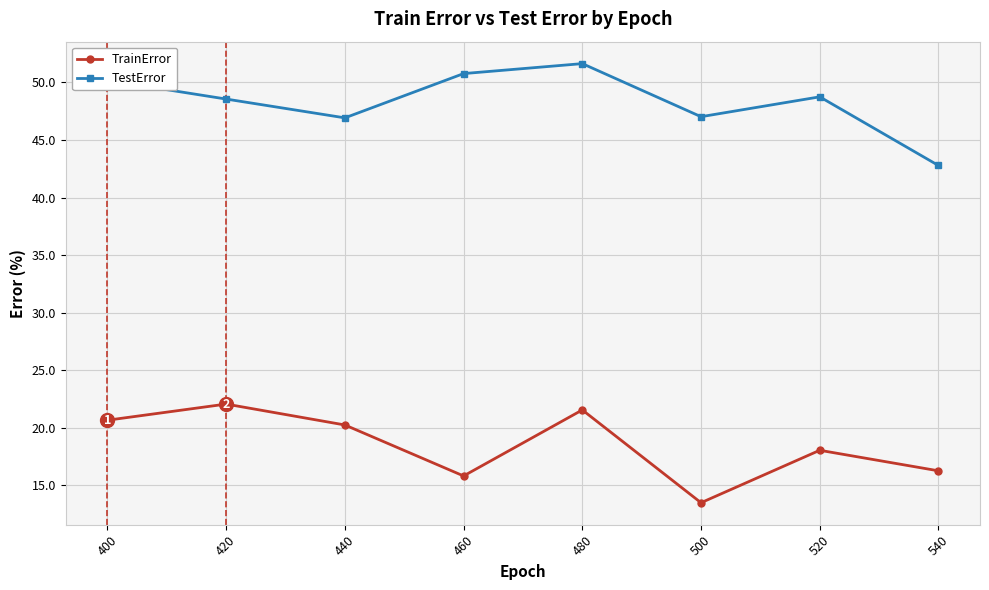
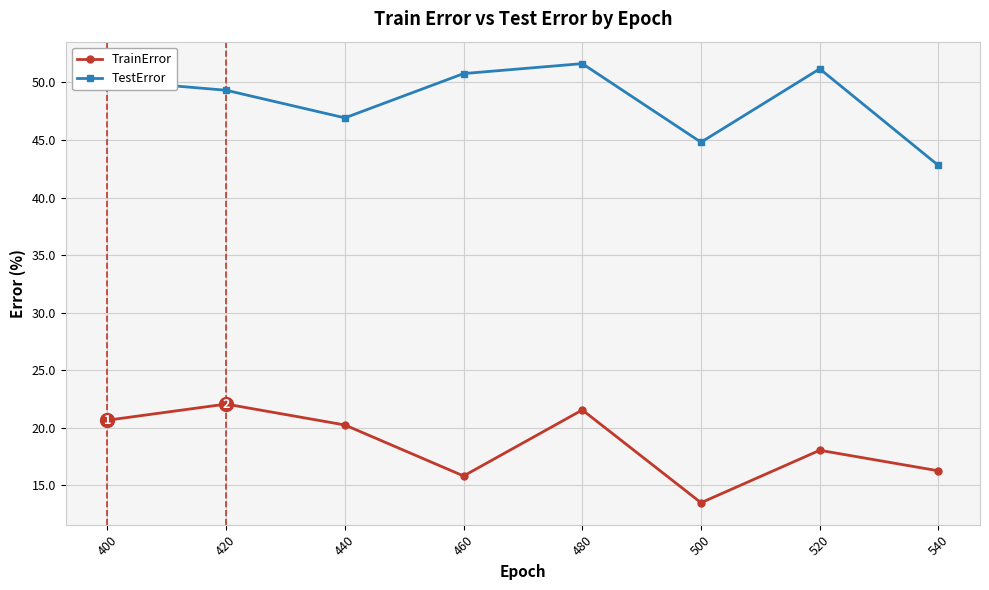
TestError, 420: 48.6 -> 49.3
TestError, 500: 47.0 -> 44.8
TestError, 520: 48.8 -> 51.2
